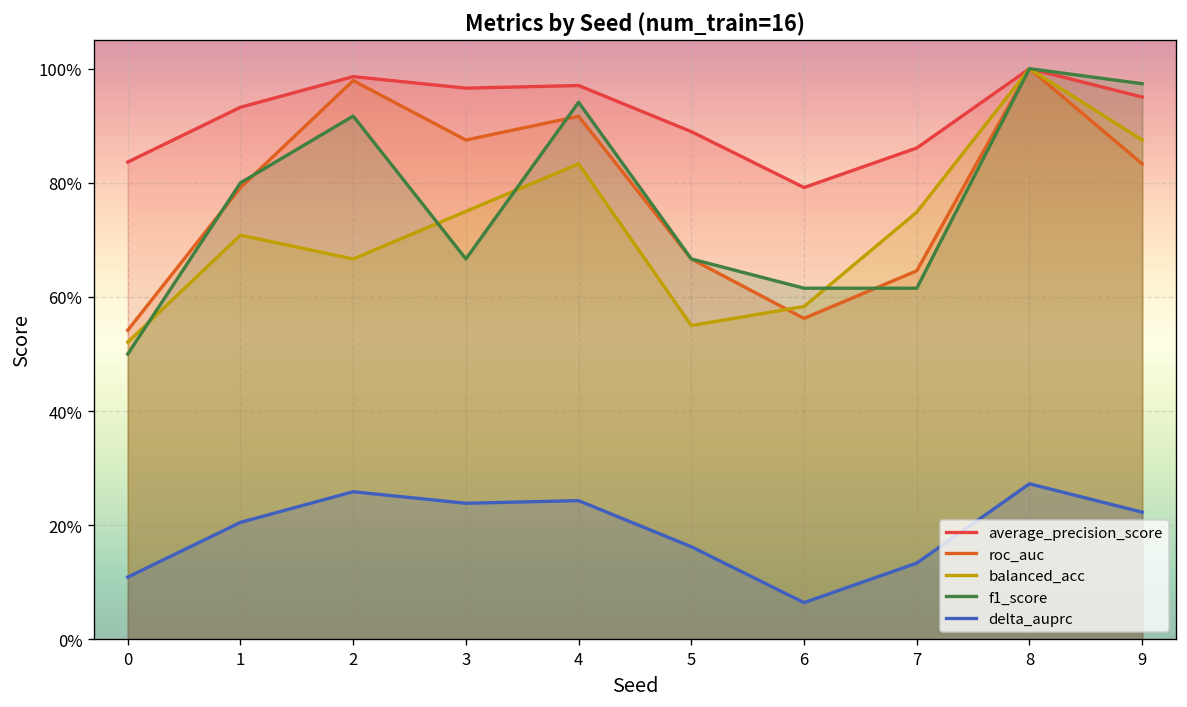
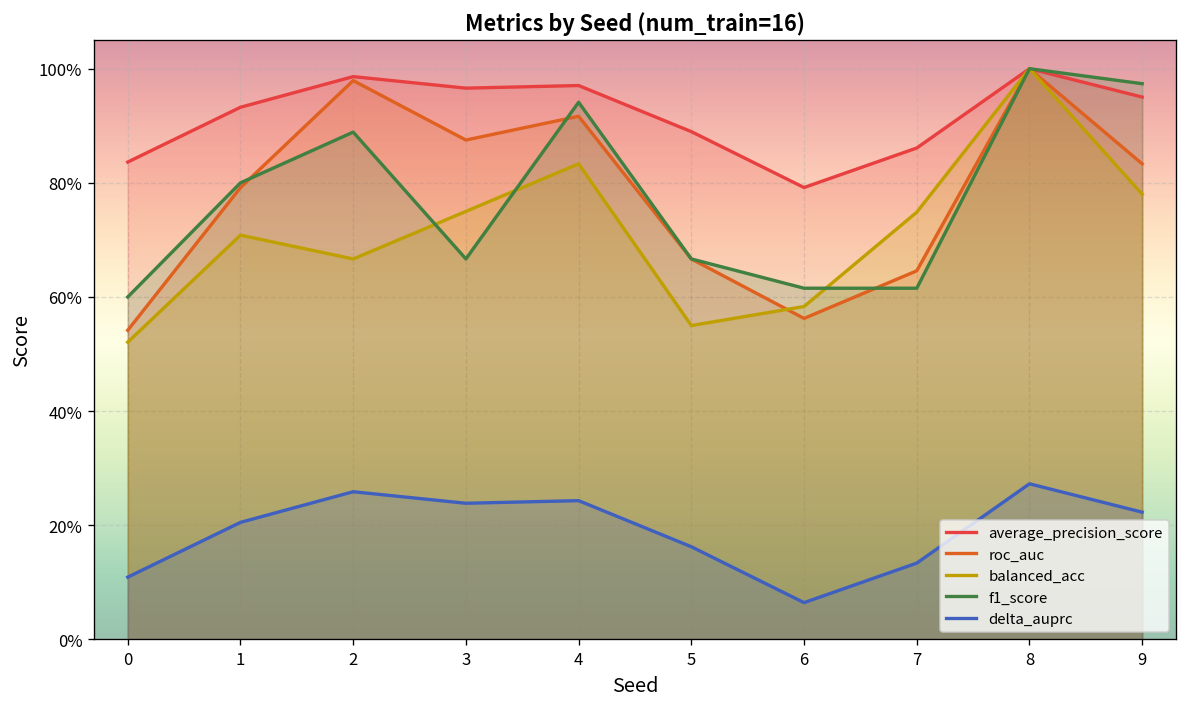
f1_score, 0: 50% -> 60%
f1_score, 2: 92% -> 89%
balanced_acc, 9: 88% -> 78%
